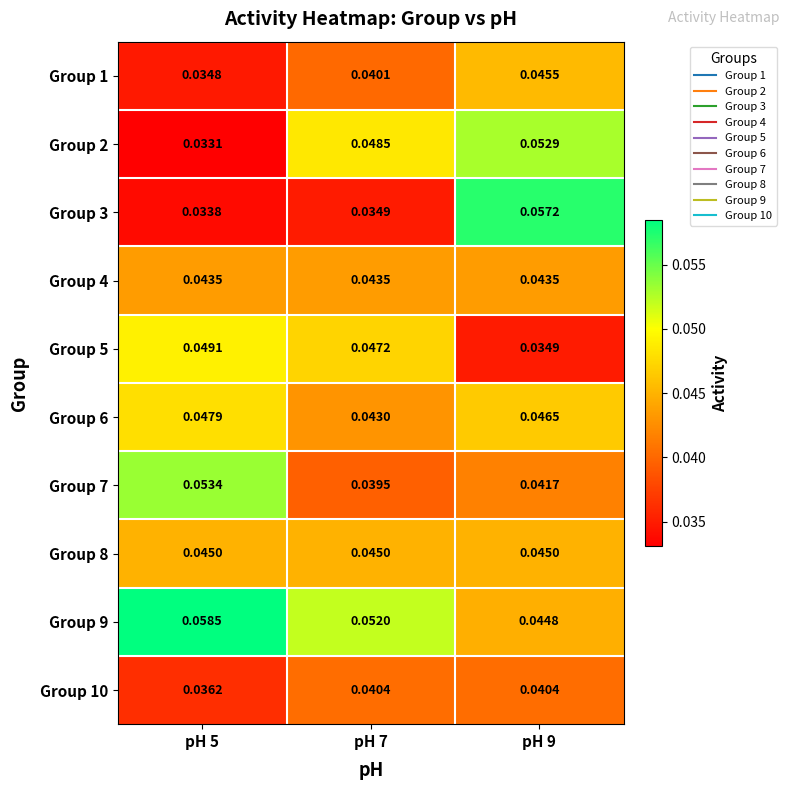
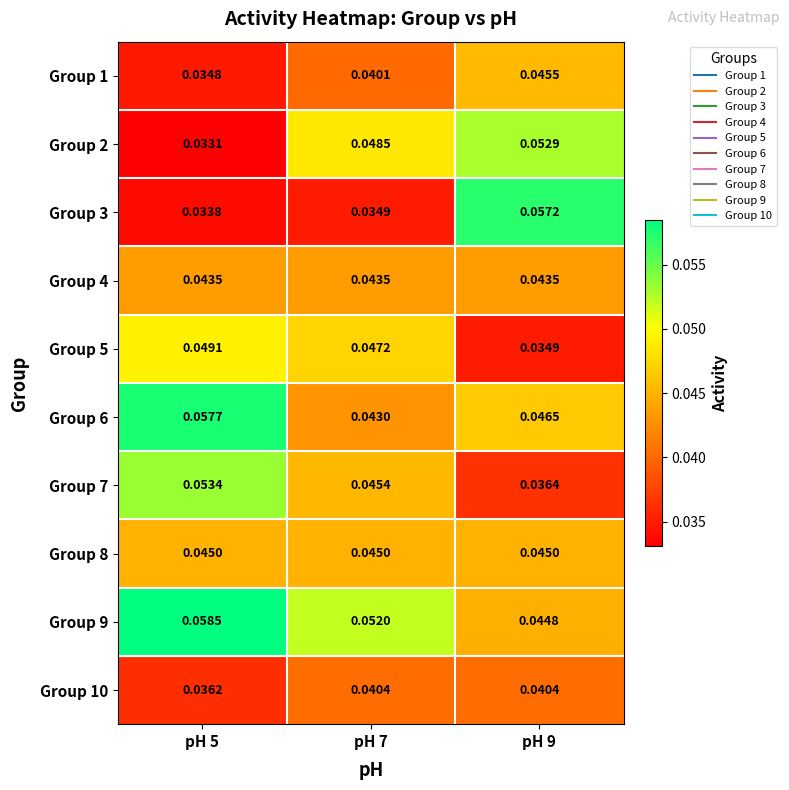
Group 6, pH 5: 0.0479 -> 0.0577
Group 7, pH 7: 0.0395 -> 0.0454
Group 7, pH 9: 0.0417 -> 0.0364
